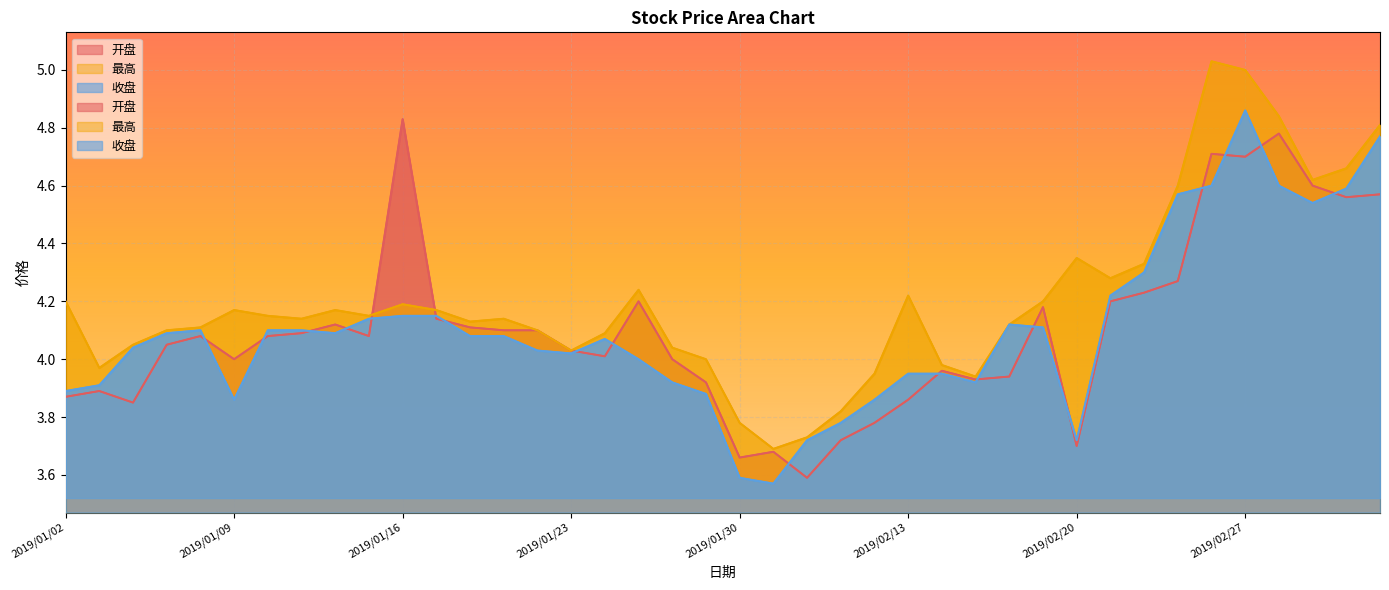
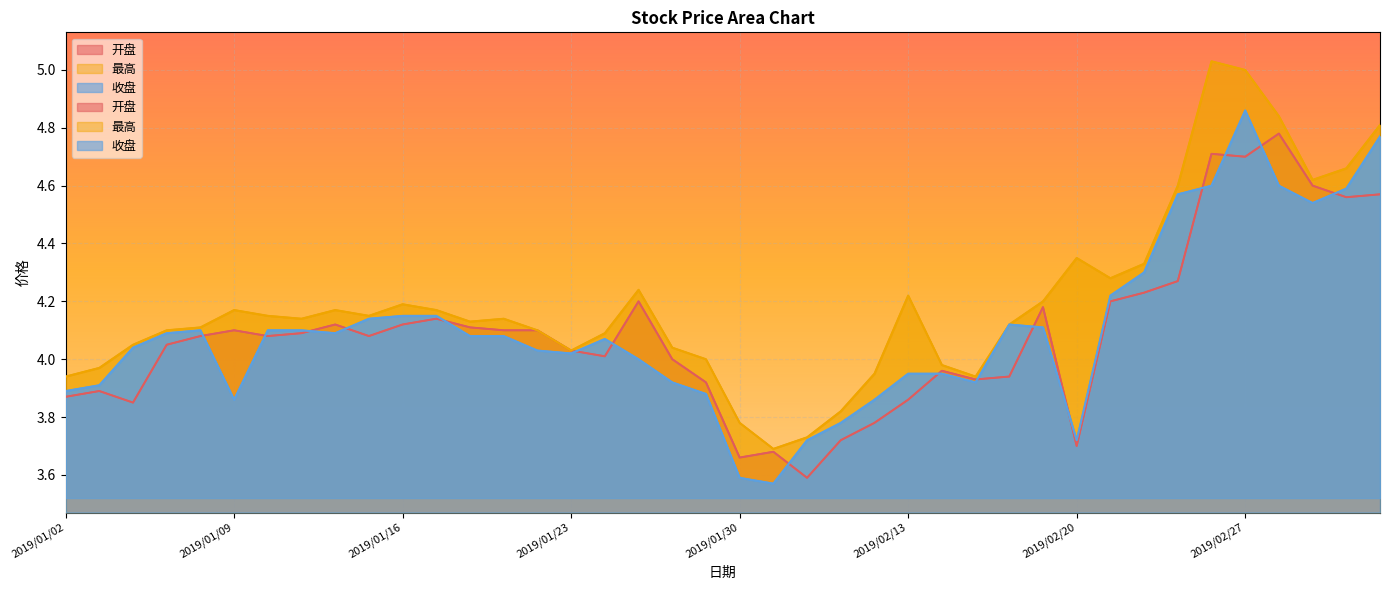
最高, 2019/01/02: 4.20 -> 3.94
开盘, 2019/01/09: 4.0 -> 4.1
开盘, 2019/01/16: 4.83 -> 4.12
